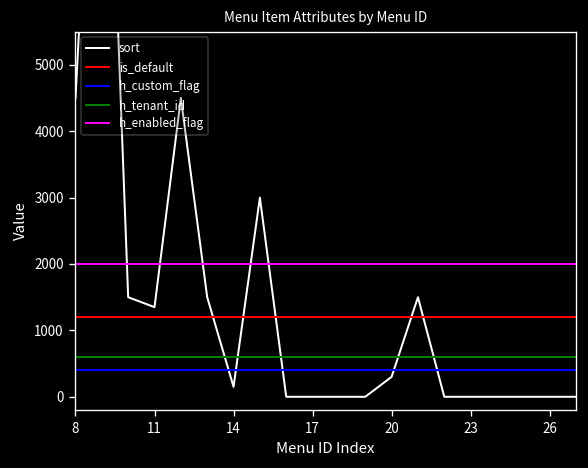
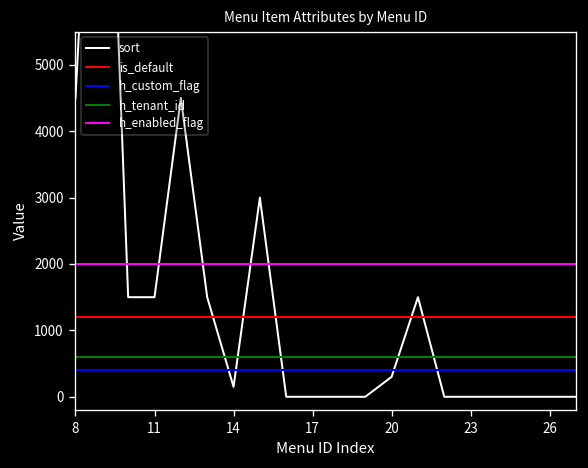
sort, 11: 1400 -> 1500
